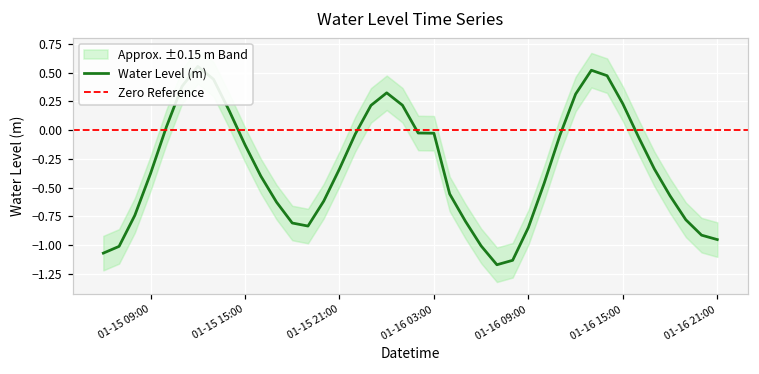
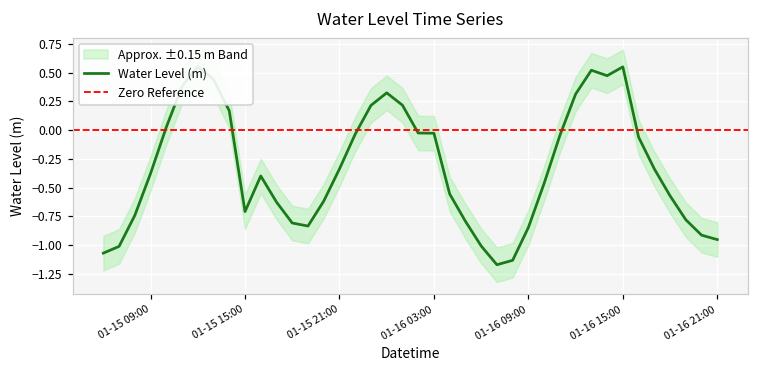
Water Level (m), 01-15 15:00: -0.13 -> -0.71
Water Level (m), 01-16 15:00: 0.23 -> 0.55
